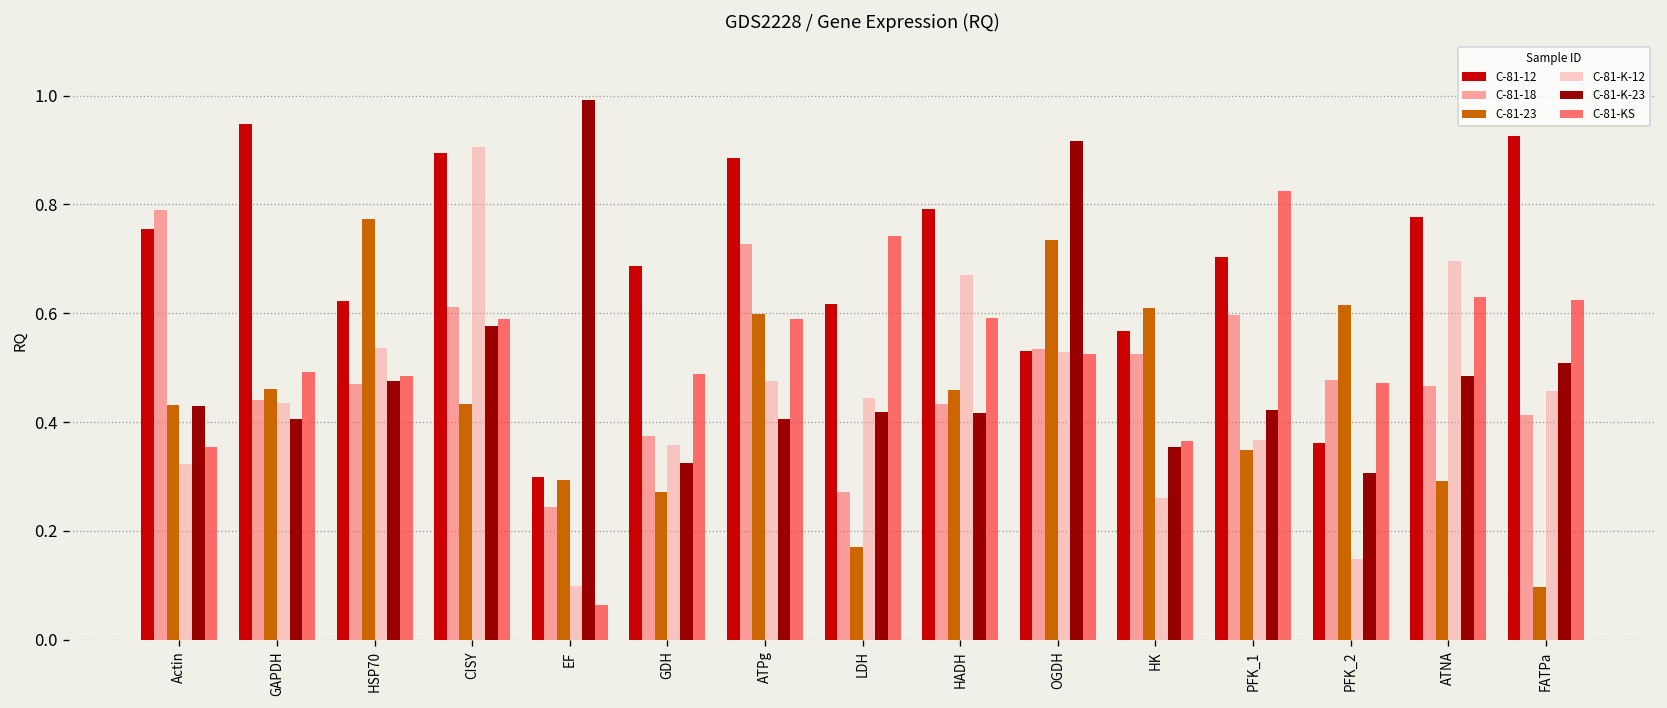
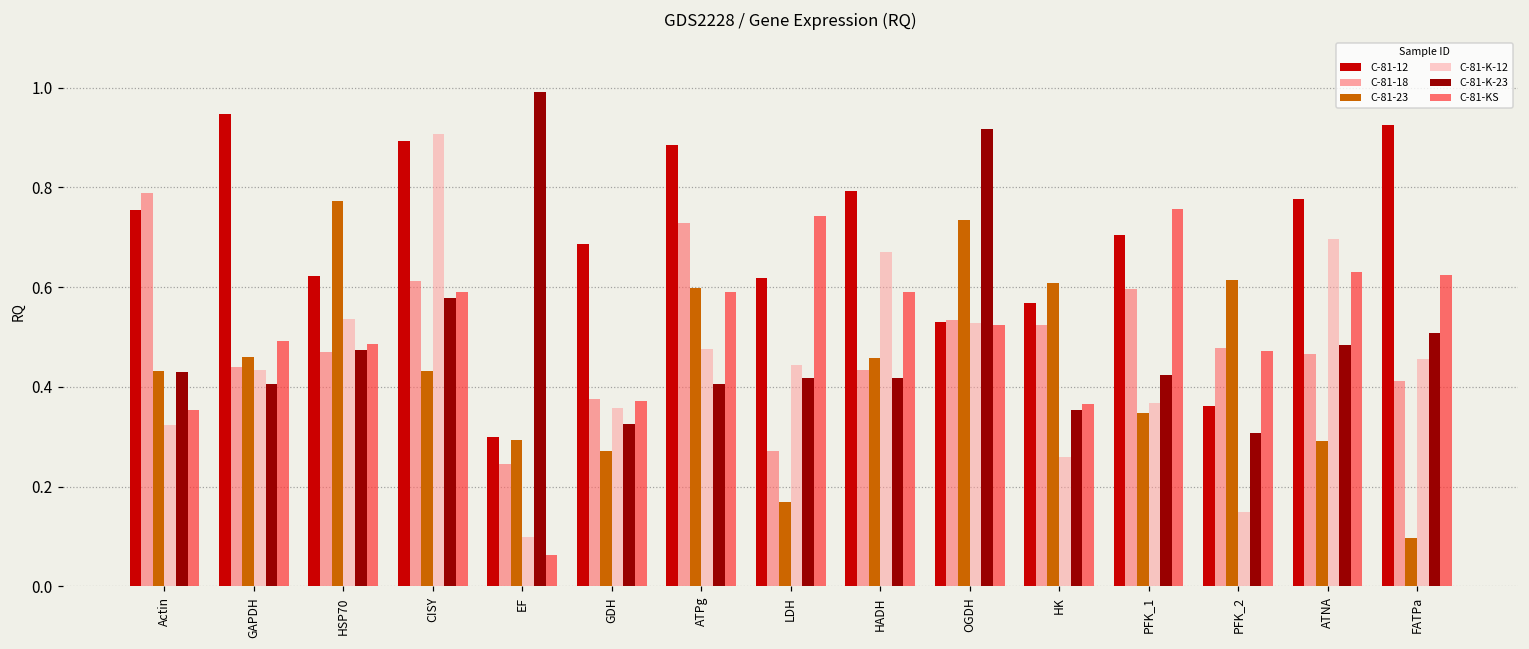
C-81-KS, GDH: 0.49 -> 0.37
C-81-KS, PFK_1: 0.82 -> 0.76
